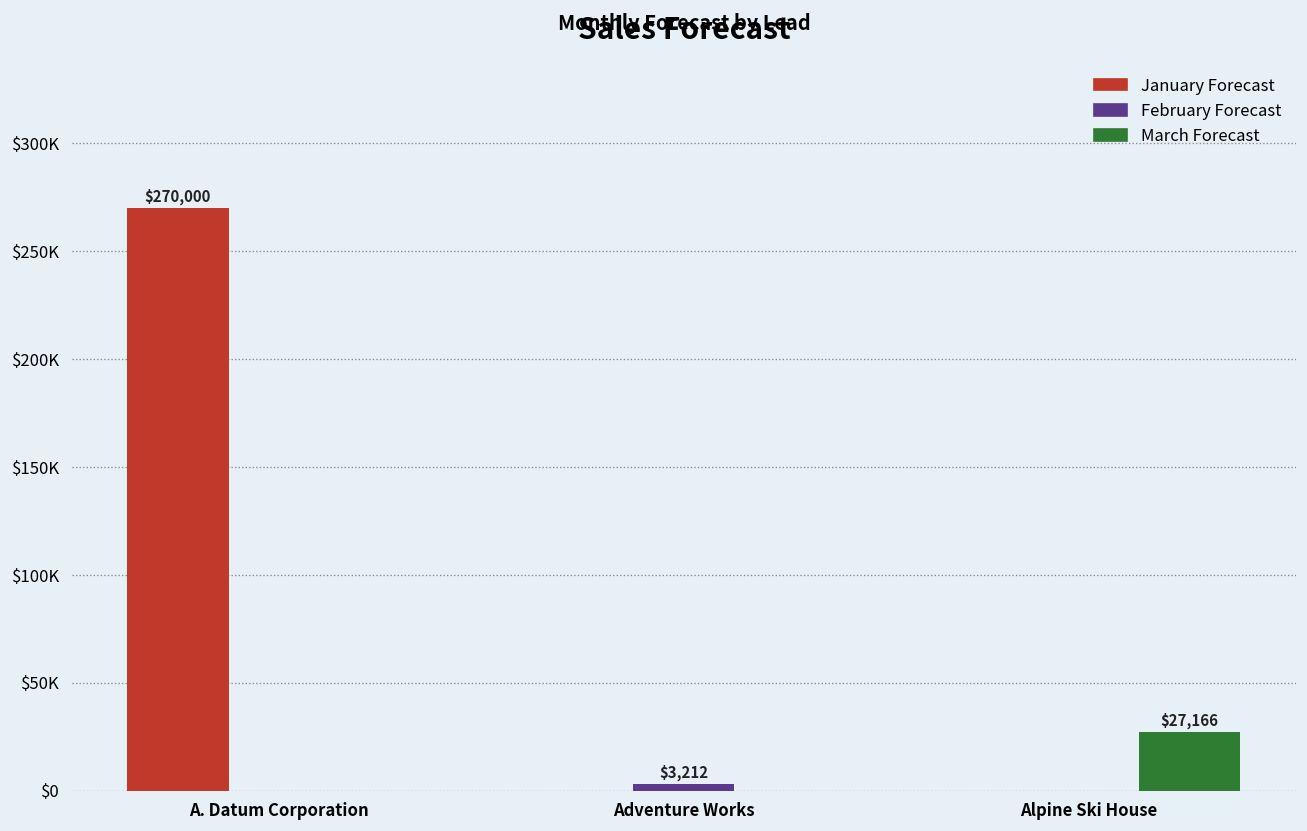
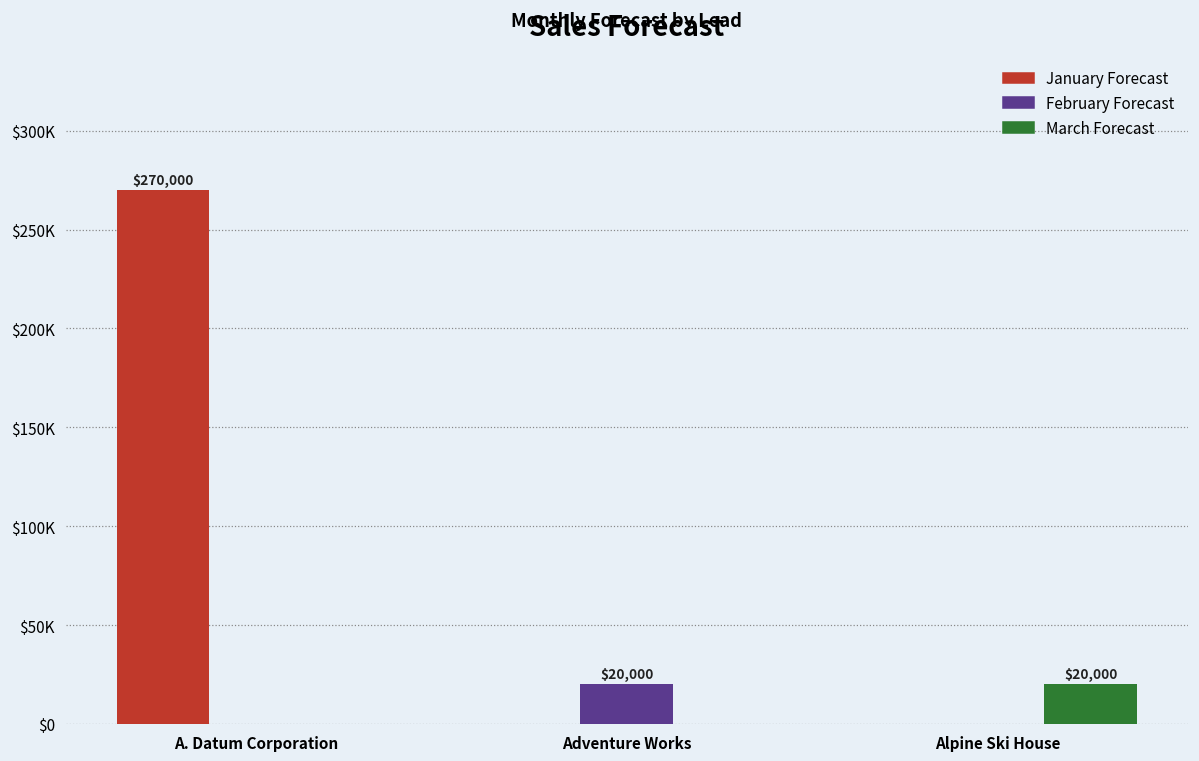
February Forecast, Adventure Works: $3,212 -> $20,000
March Forecast, Alpine Ski House: $27,166 -> $20,000
